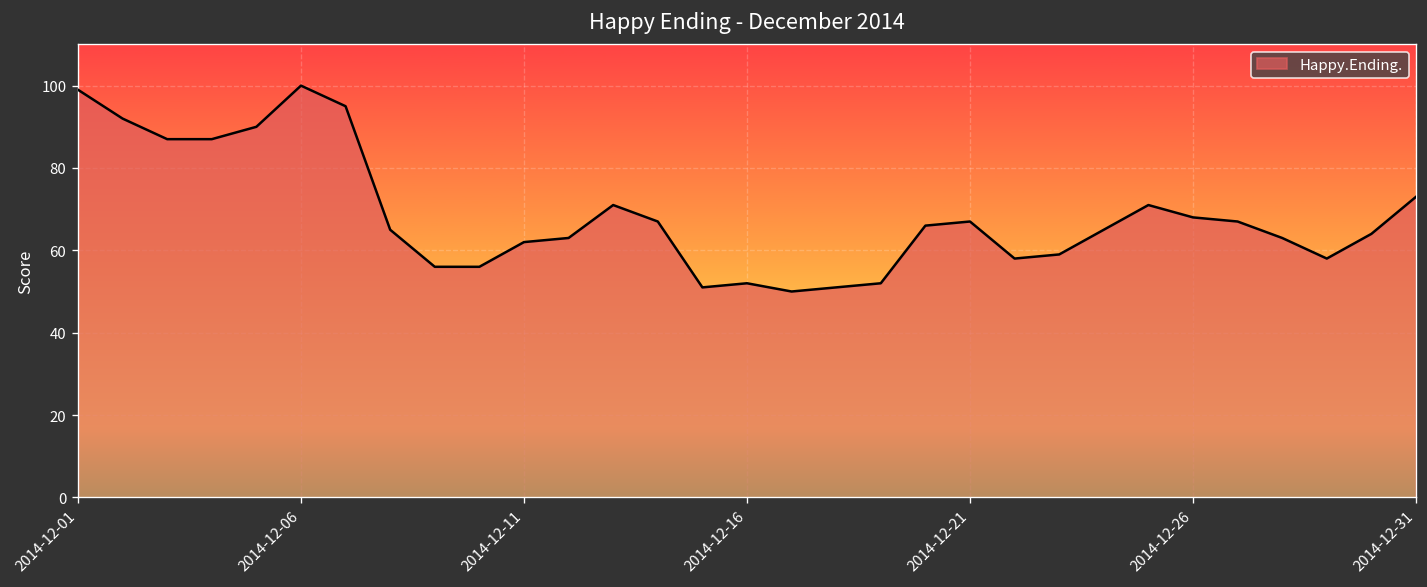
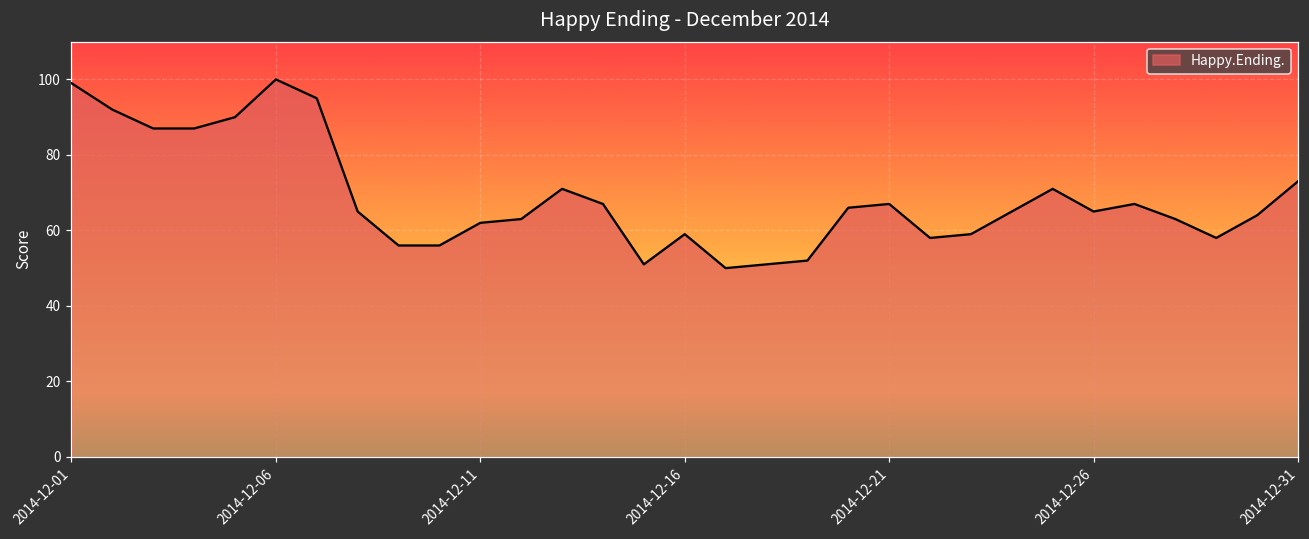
2014-12-16: 52 -> 59
2014-12-26: 68 -> 65
